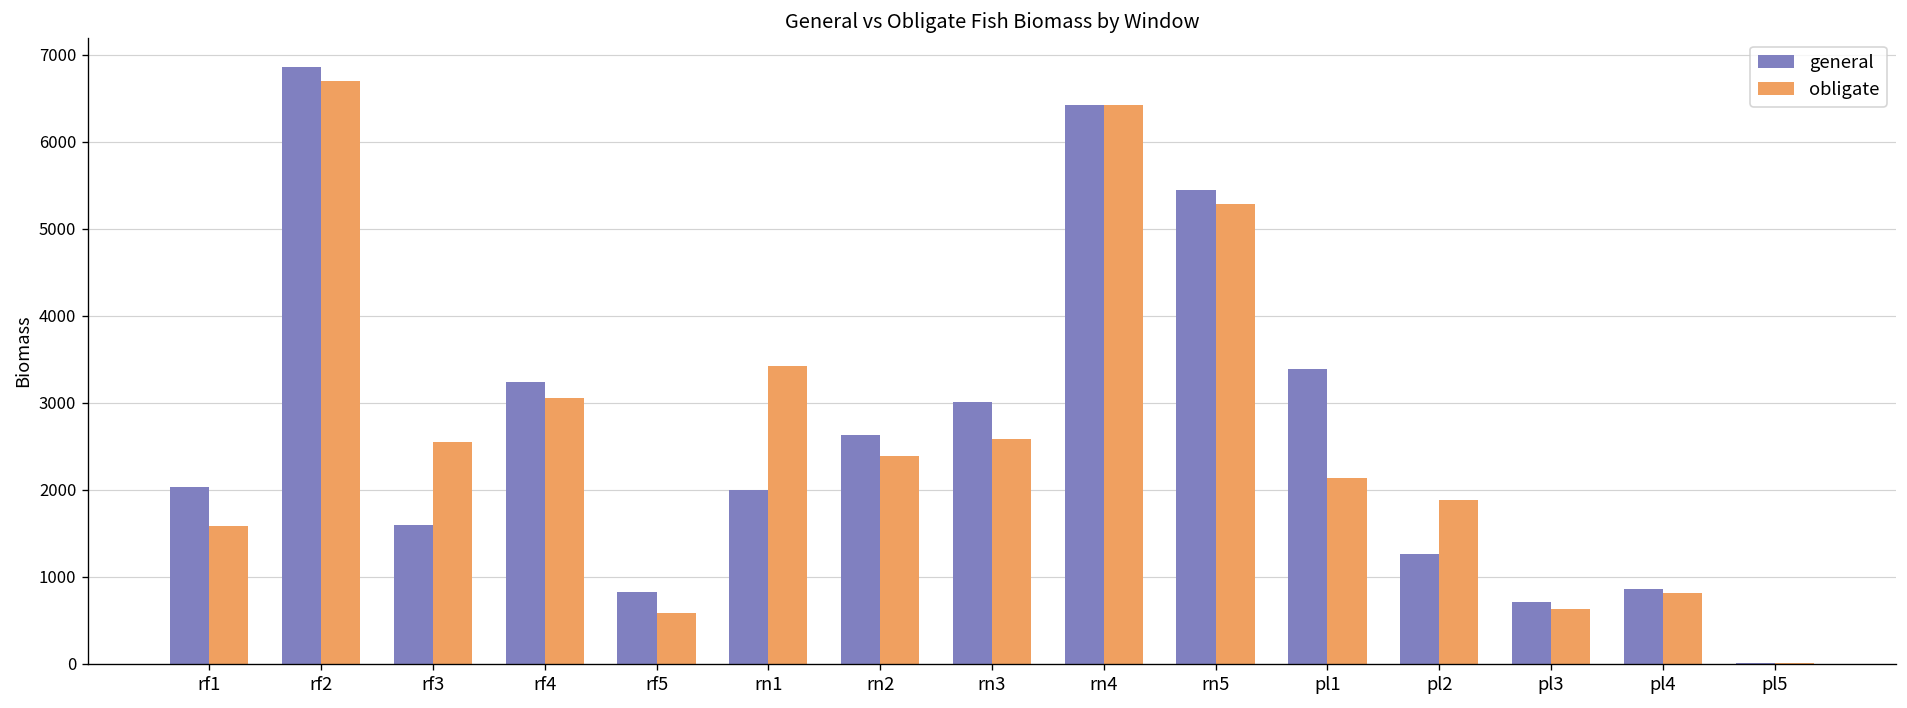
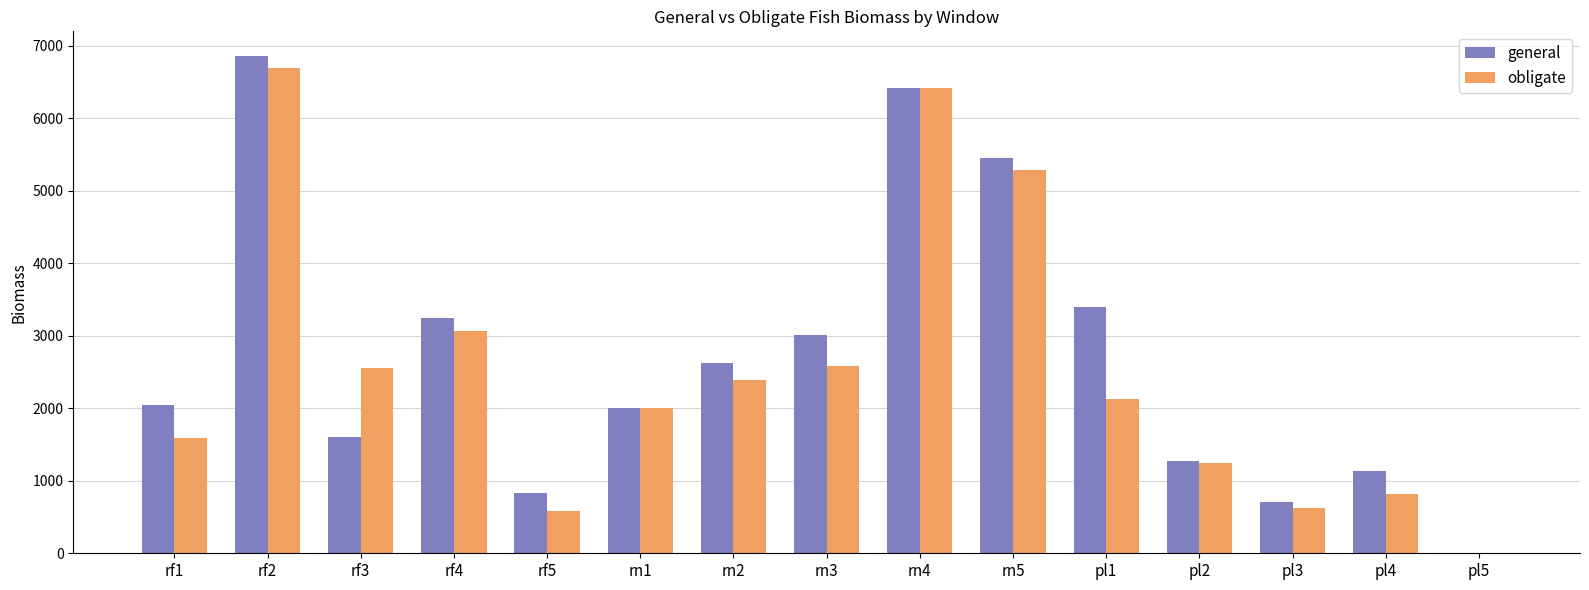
obligate, rn1: 3400 -> 2000
obligate, pl2: 1900 -> 1200
general, pl4: 900 -> 1100
